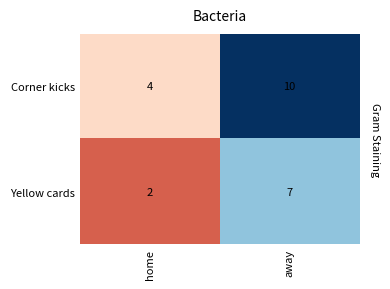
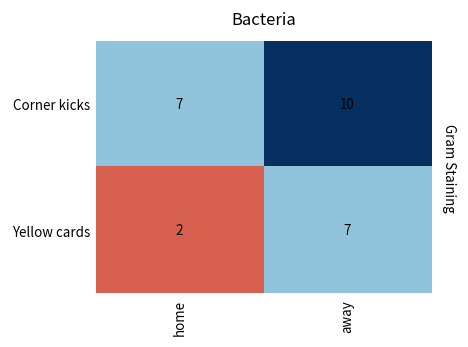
Corner kicks, home: 4 -> 7
